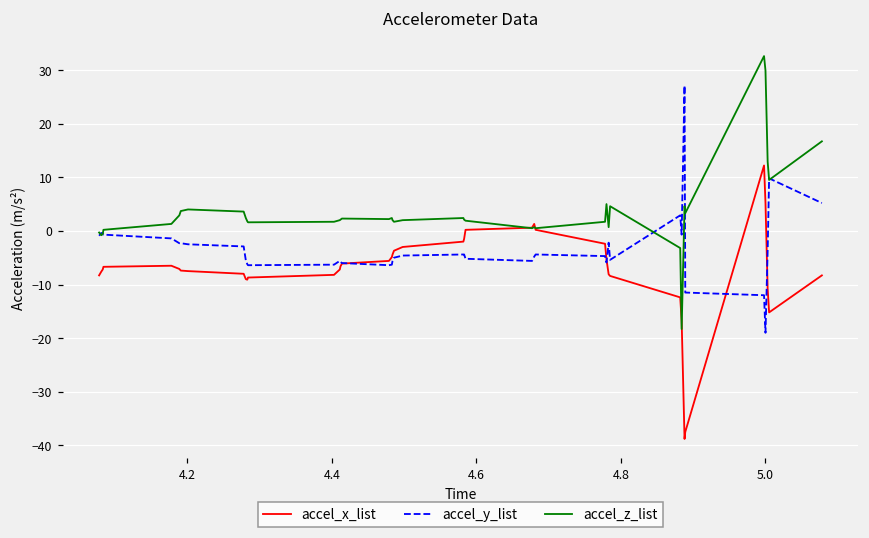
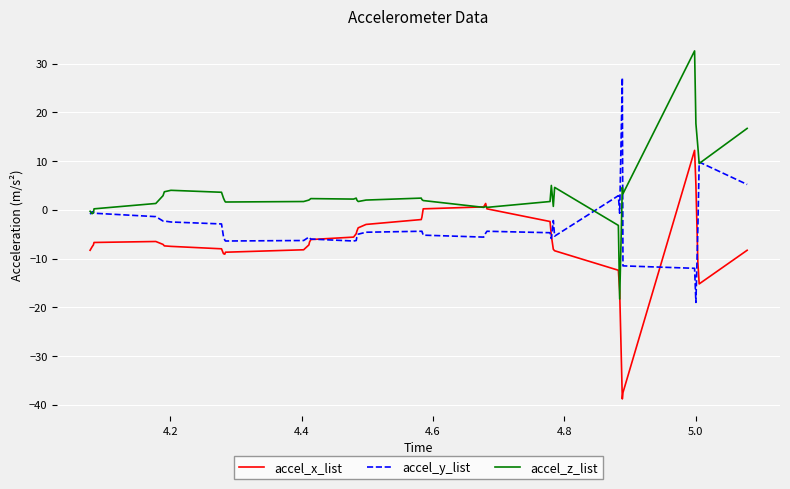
accel_z_list, 5.0: 30 -> 18
